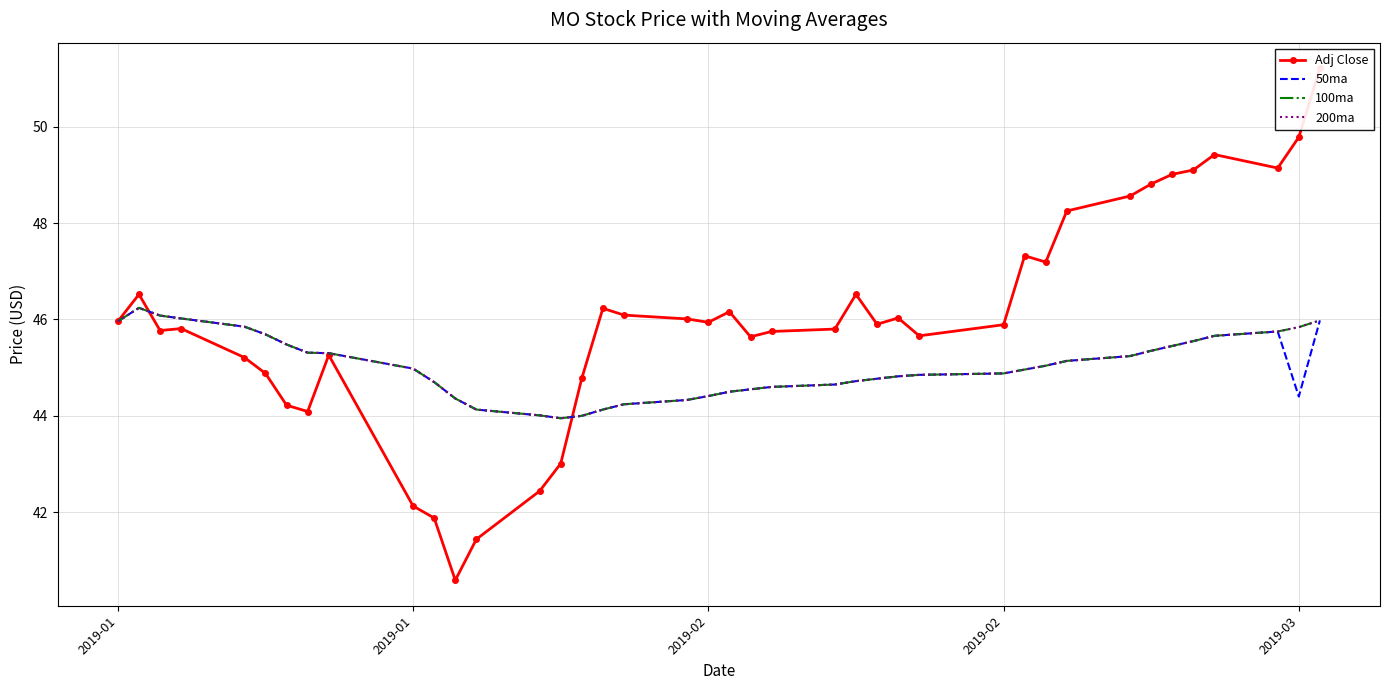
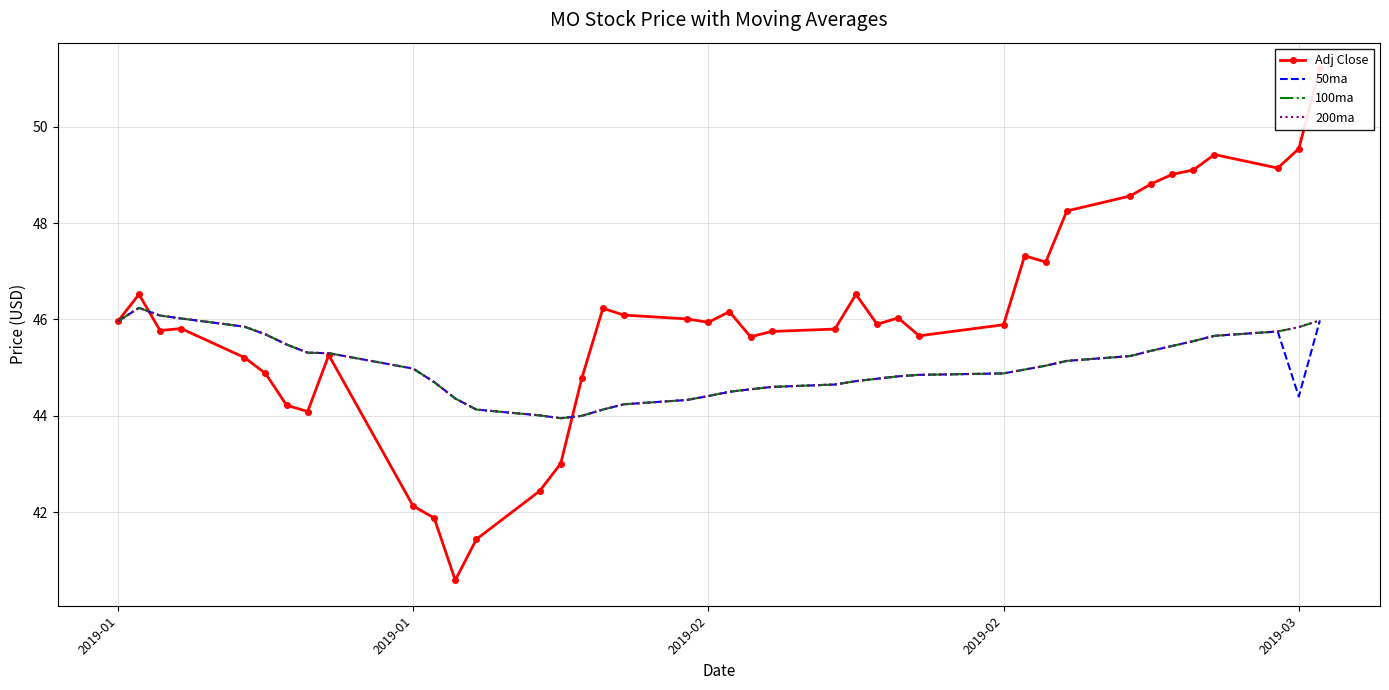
Adj Close, 2019-03: 49.8 -> 49.5
